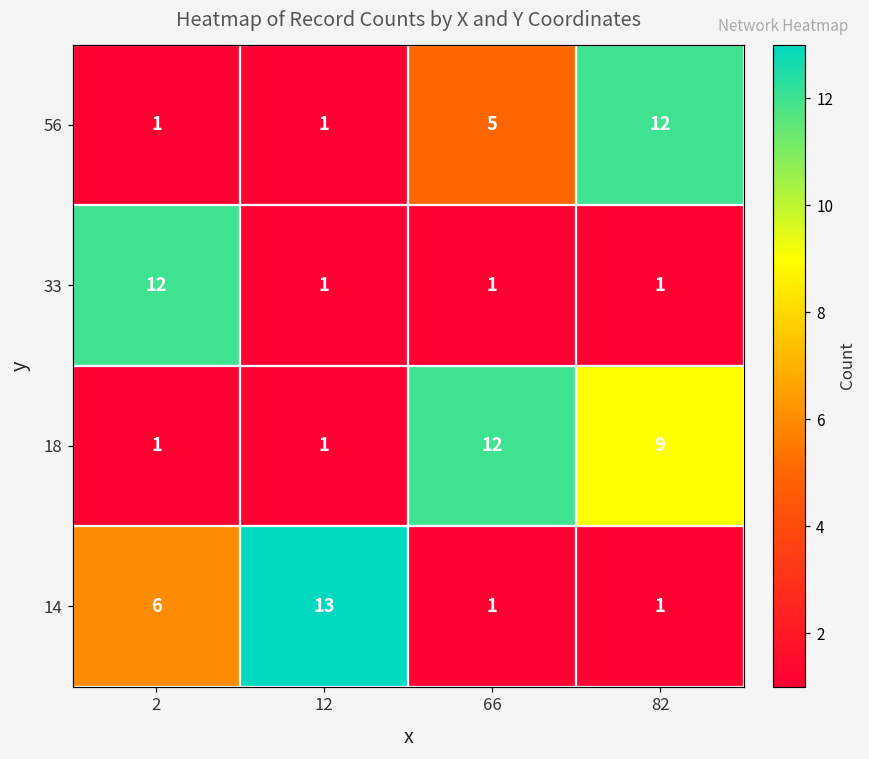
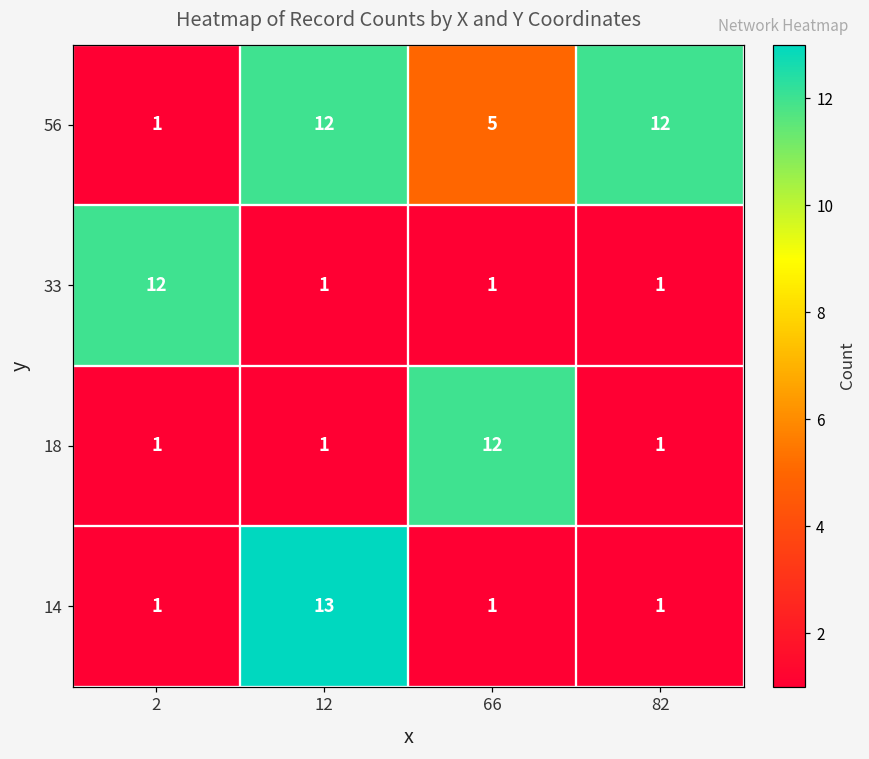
56, 12: 1 -> 12
18, 82: 9 -> 1
14, 2: 6 -> 1
